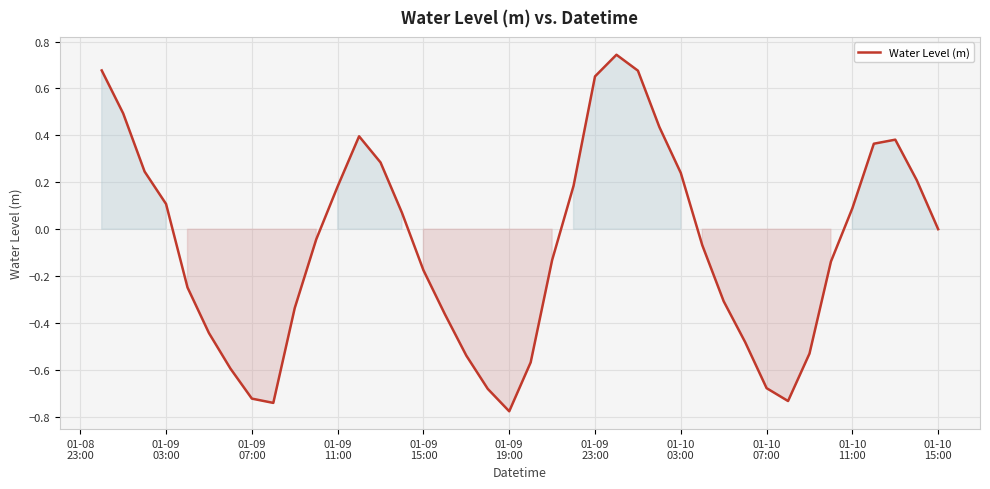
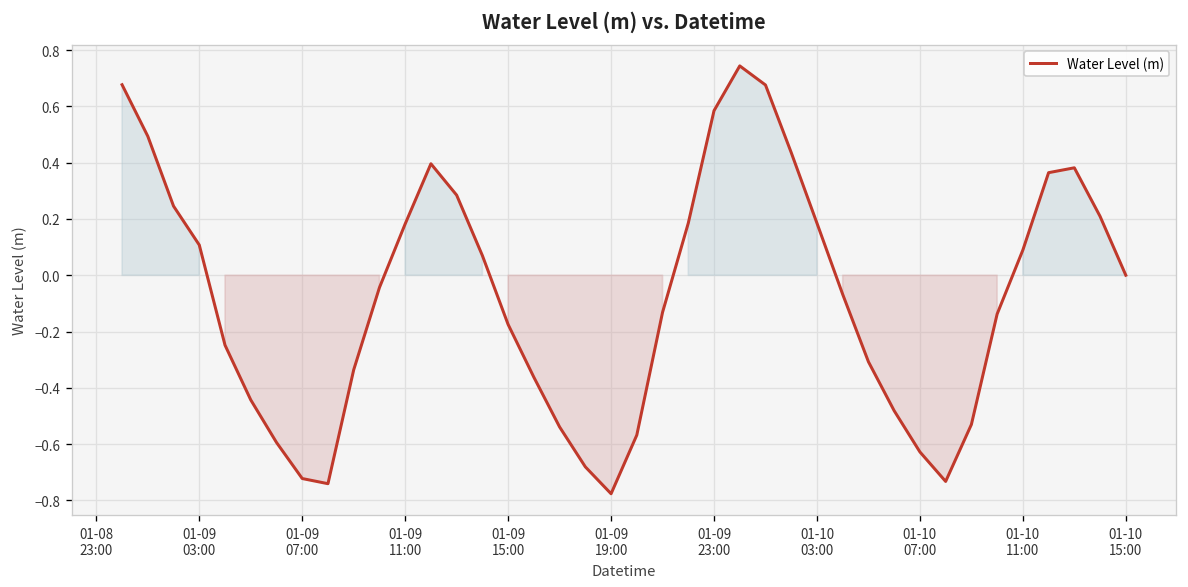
01-09 23:00: 0.65 -> 0.58
01-10 03:00: 0.24 -> 0.19
01-10 07:00: -0.68 -> -0.63
